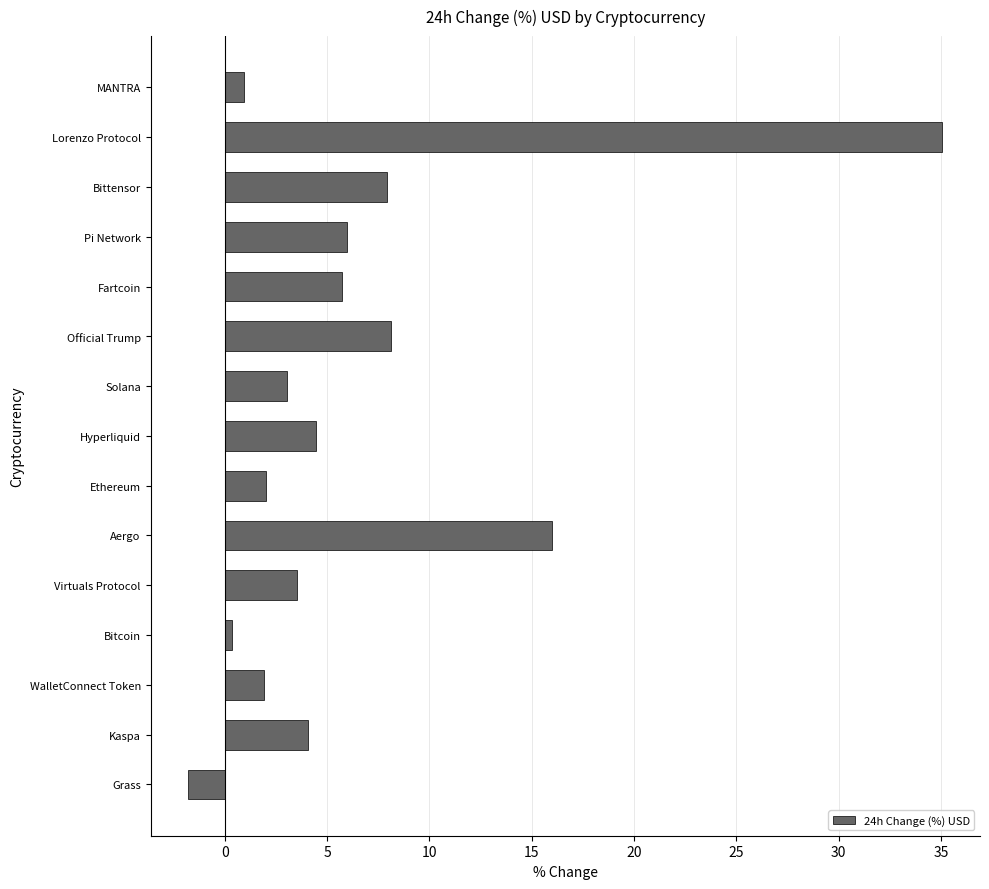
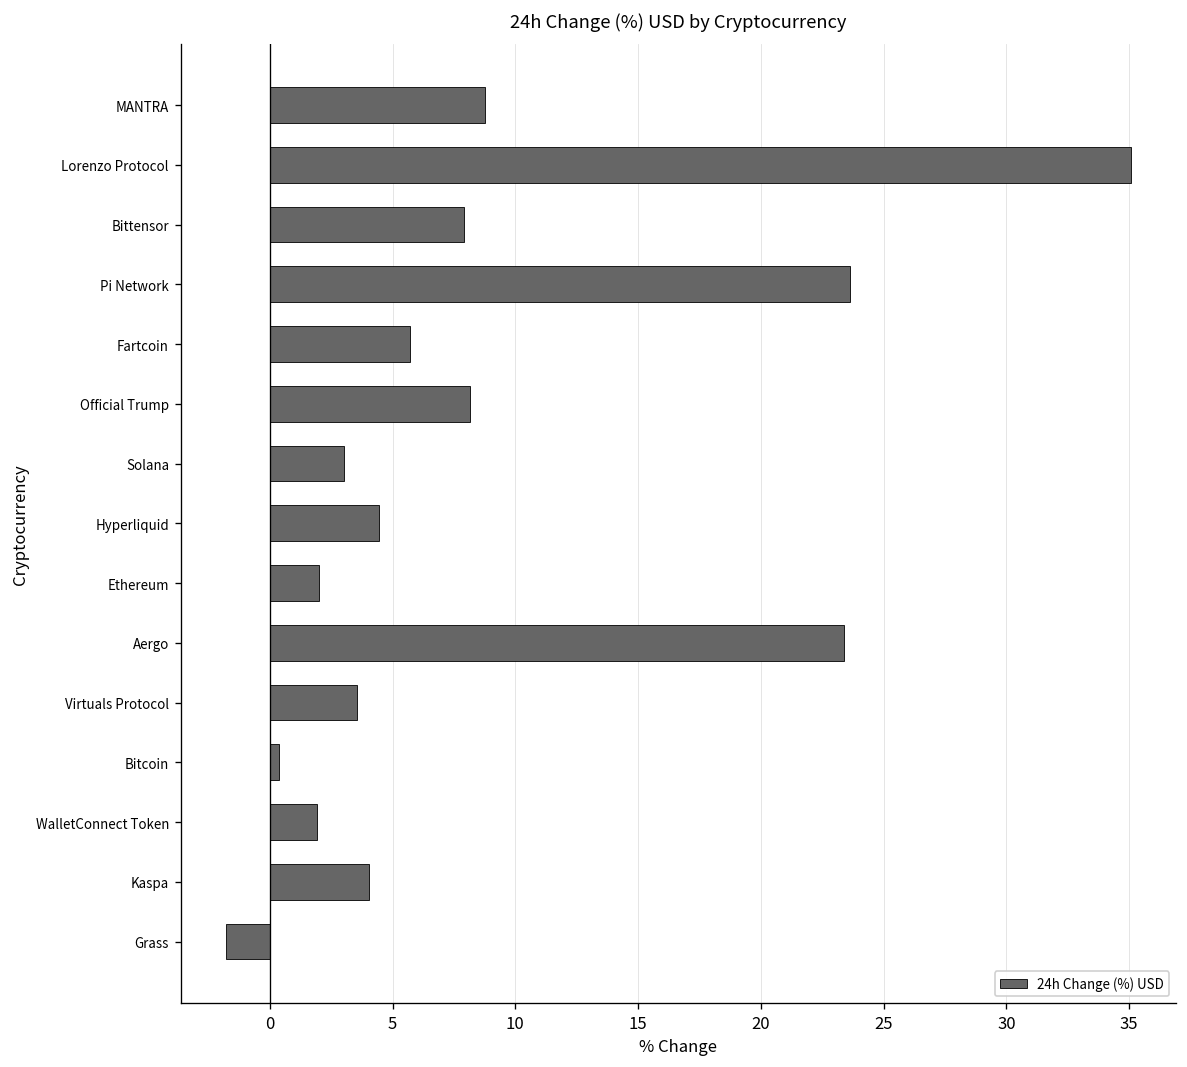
MANTRA: 0.9 -> 8.8
Pi Network: 6.0 -> 23.6
Aergo: 16.0 -> 23.4
